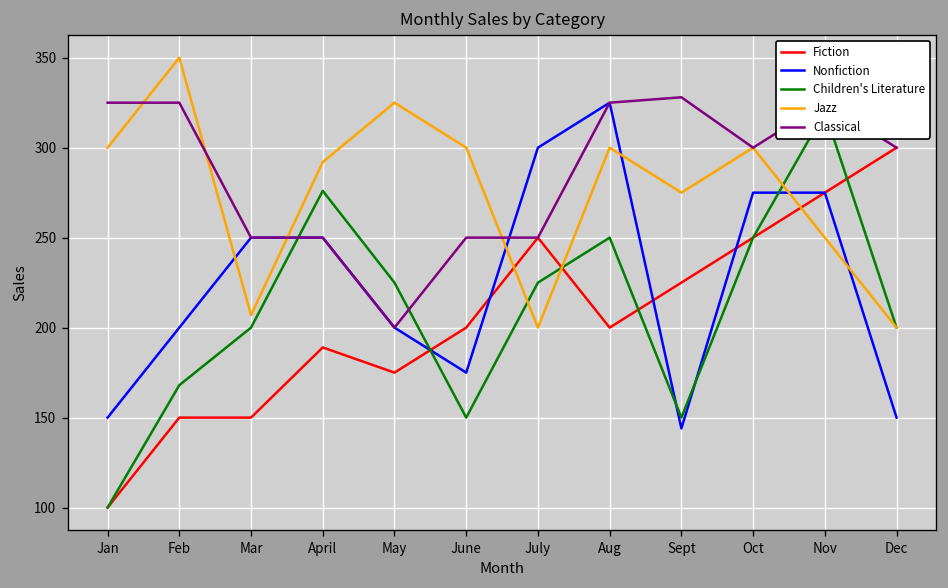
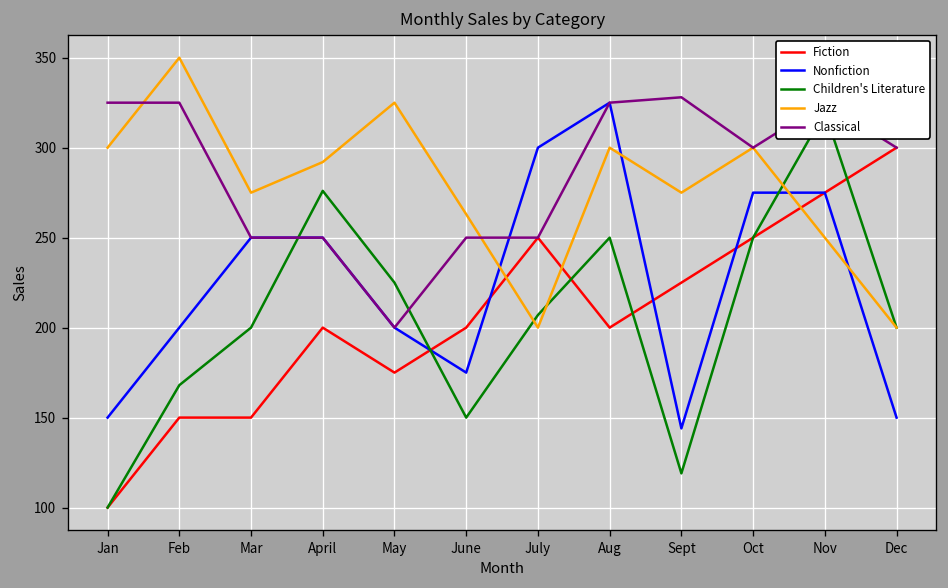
Jazz, Mar: 207 -> 275
Fiction, April: 189 -> 200
Jazz, June: 300 -> 263
Children's Literature, July: 225 -> 207
Children's Literature, Sept: 150 -> 119
